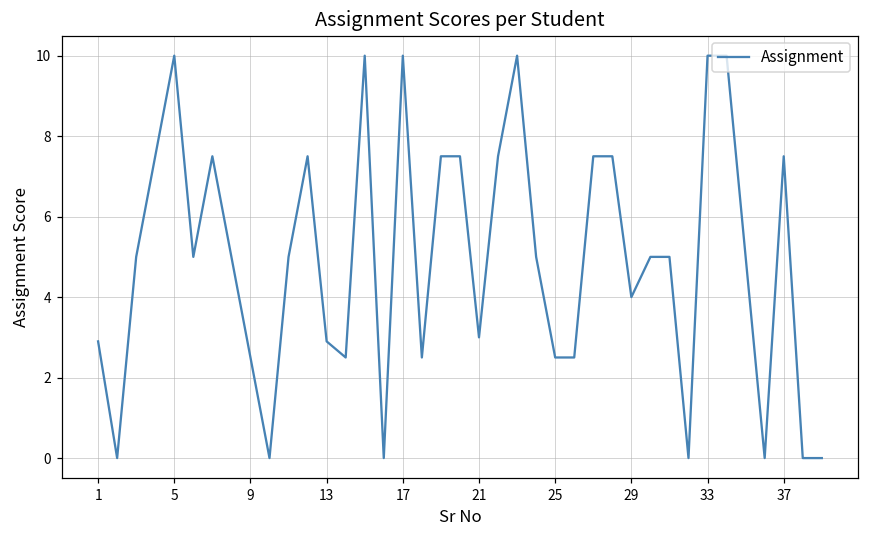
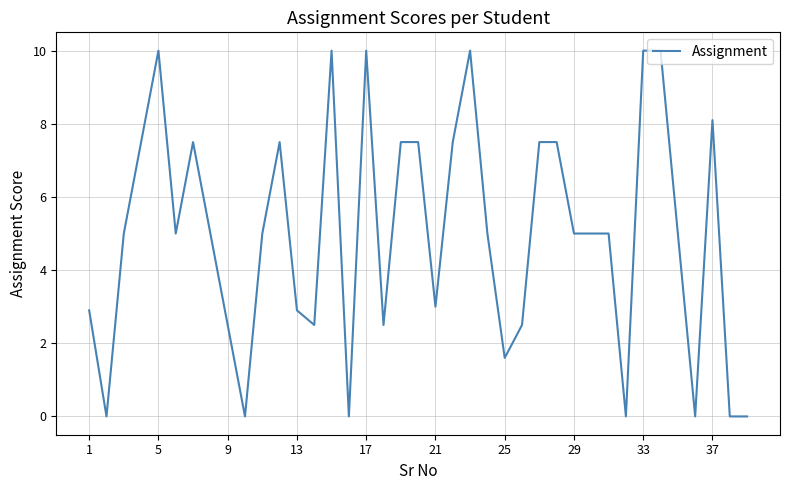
25: 2.5 -> 1.6
29: 4 -> 5
37: 7.5 -> 8.1
